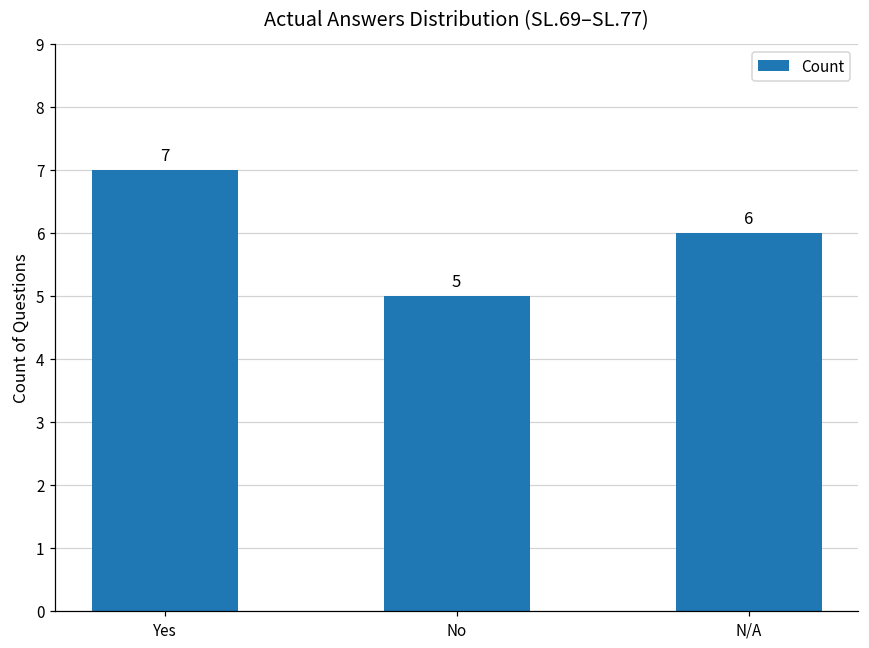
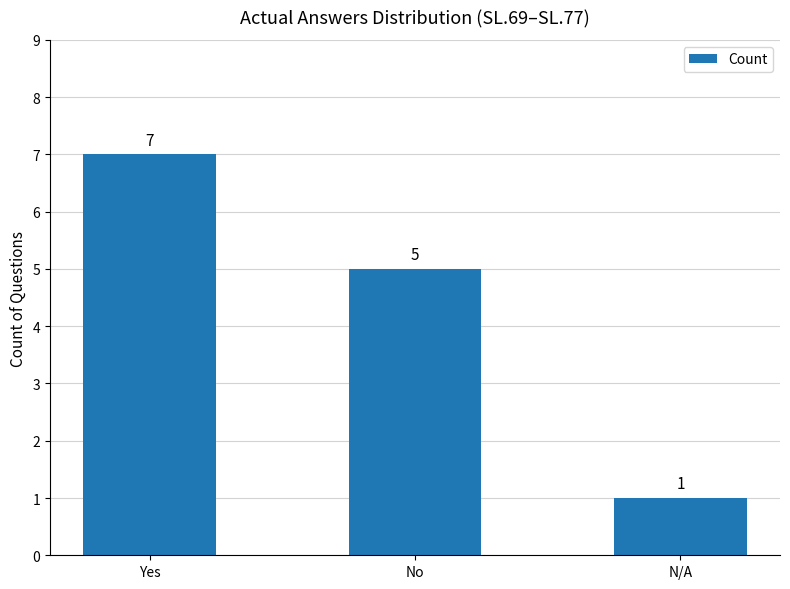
N/A: 6 -> 1
